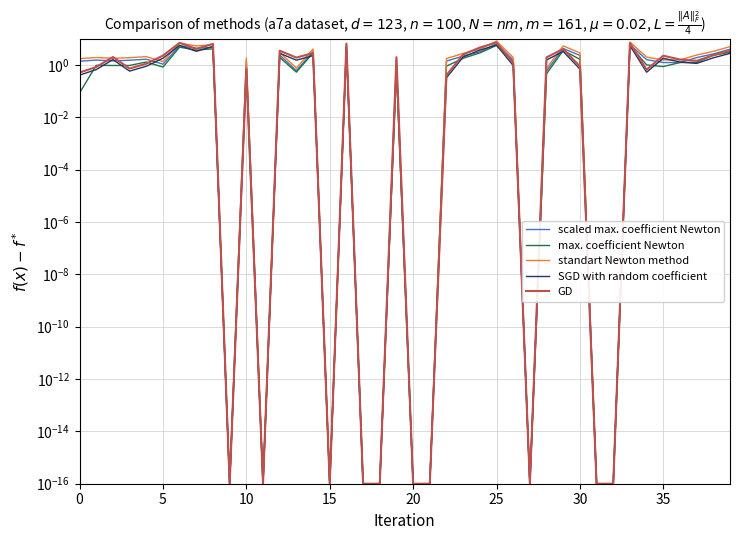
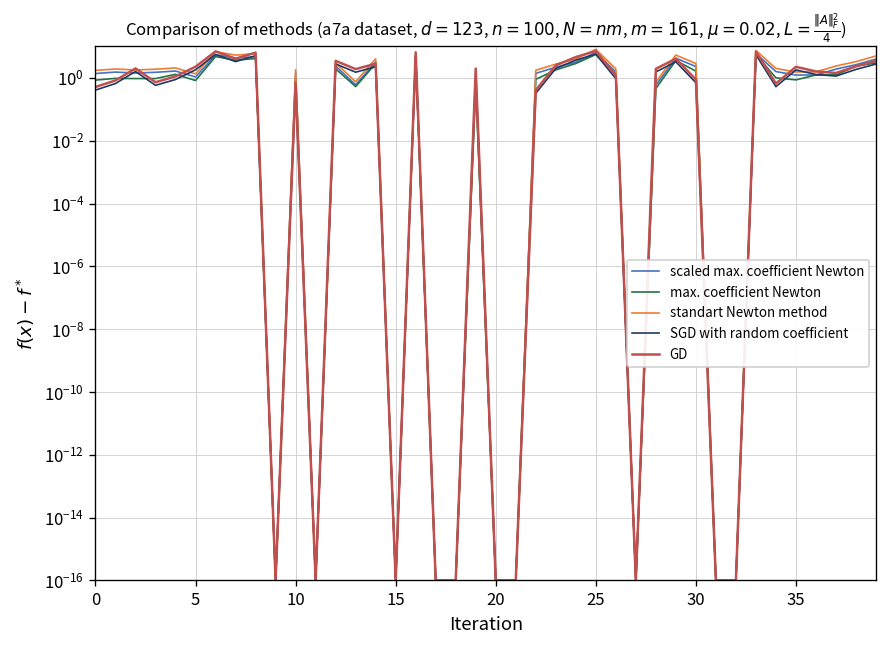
max. coefficient Newton, 0: 0.08 -> 0.8
